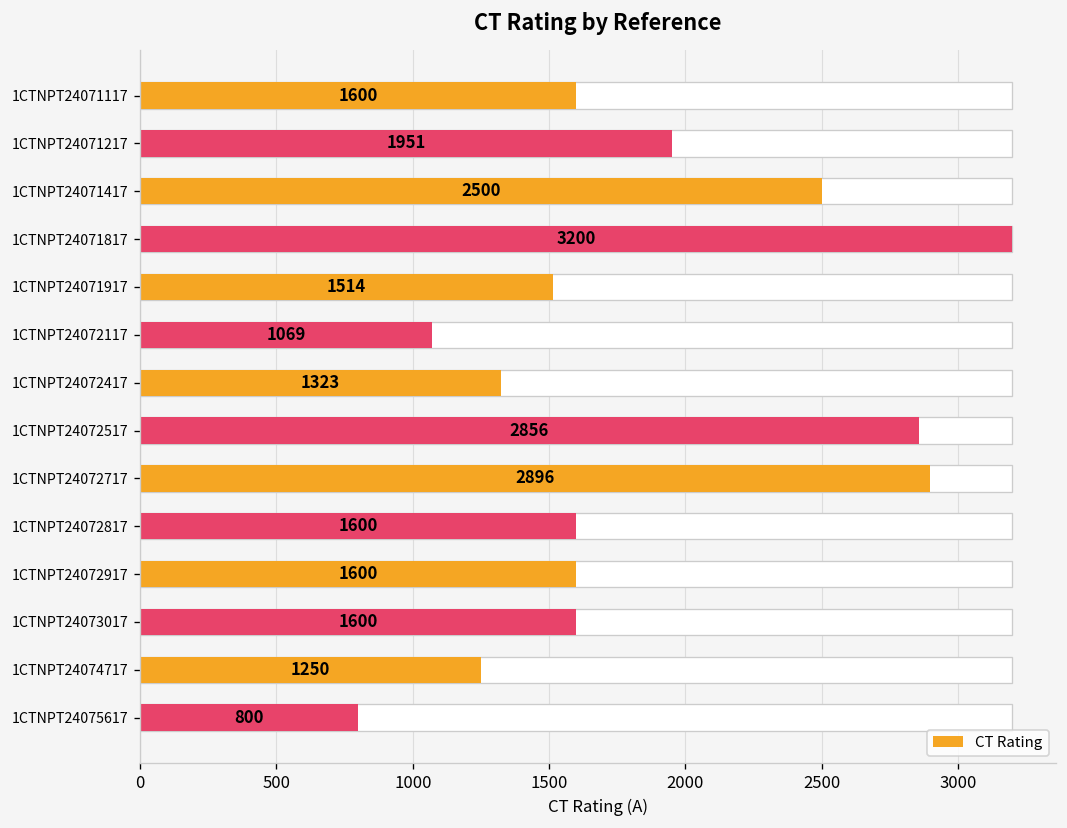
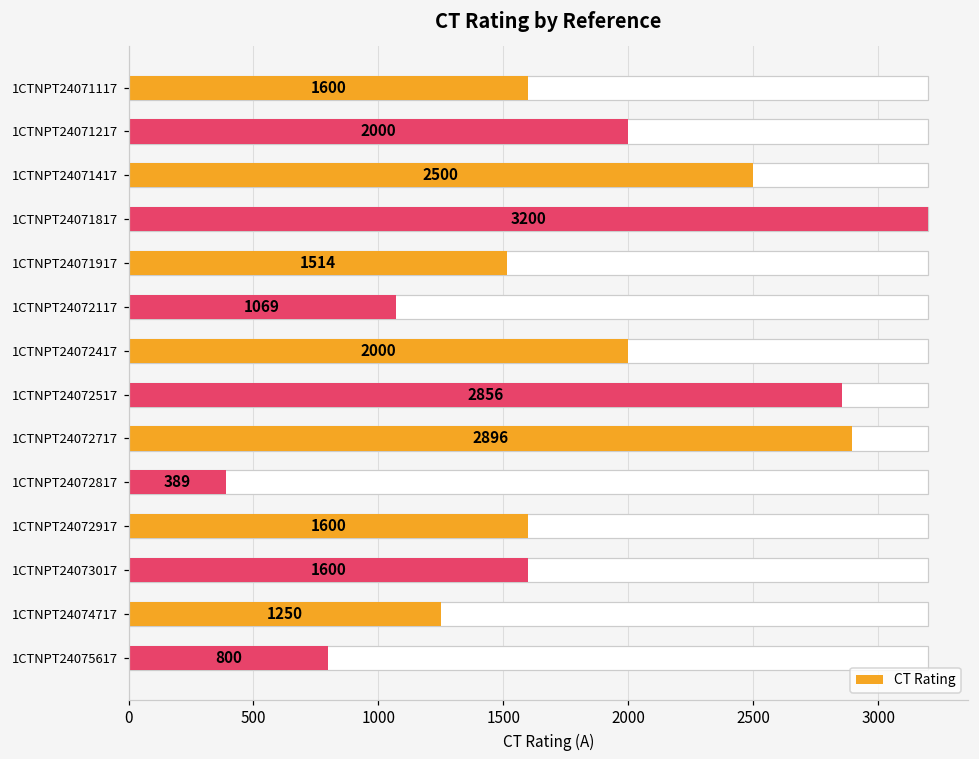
CT Rating, 1CTNPT24071217: 1951 -> 2000
CT Rating, 1CTNPT24072417: 1323 -> 2000
CT Rating, 1CTNPT24072817: 1600 -> 389
